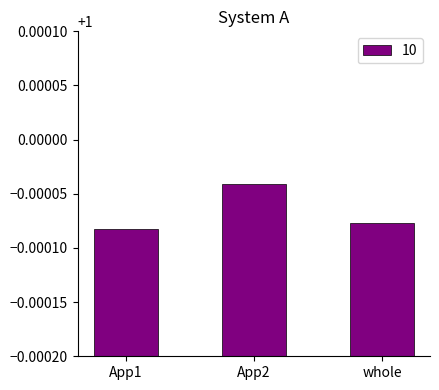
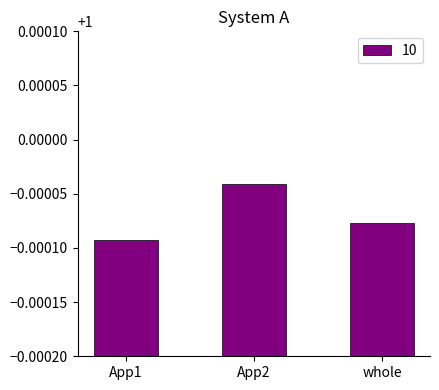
App1: 0.999918 -> 0.999907
